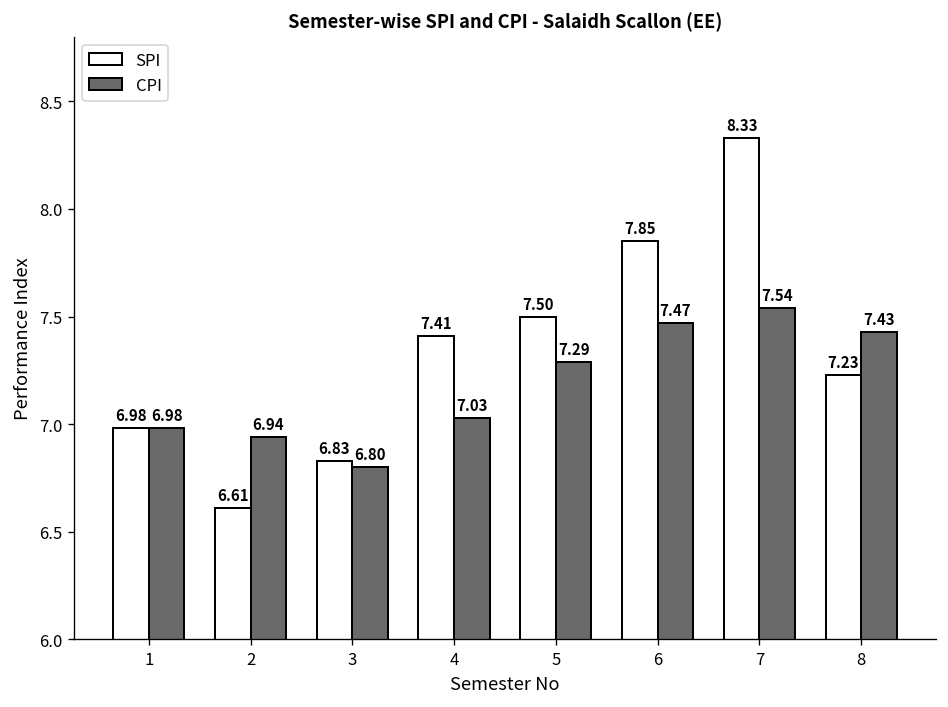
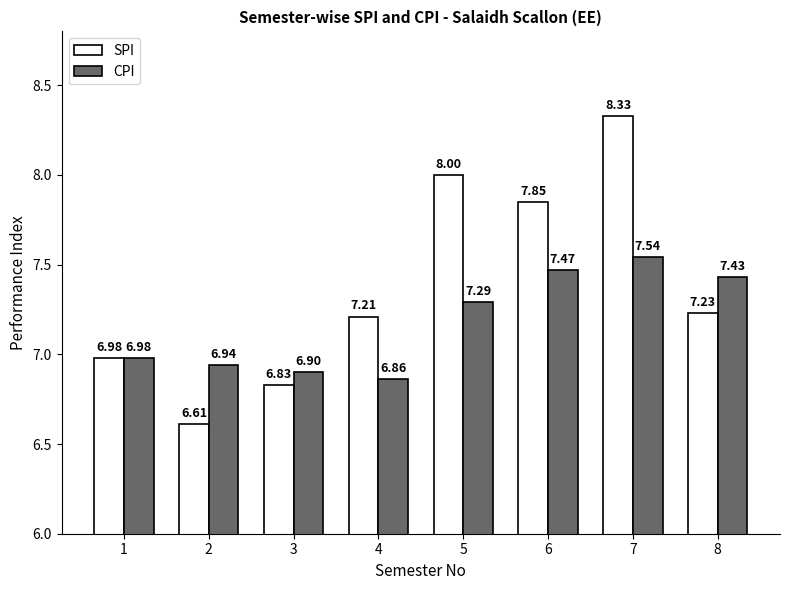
CPI, 3: 6.80 -> 6.90
SPI, 4: 7.41 -> 7.21
CPI, 4: 7.03 -> 6.86
SPI, 5: 7.50 -> 8.00
